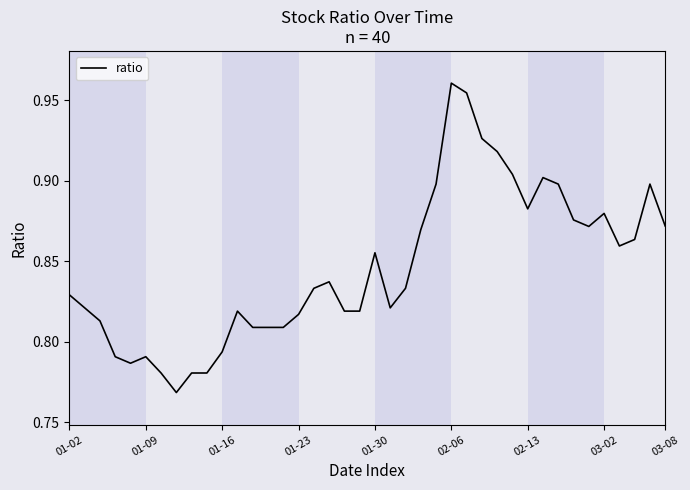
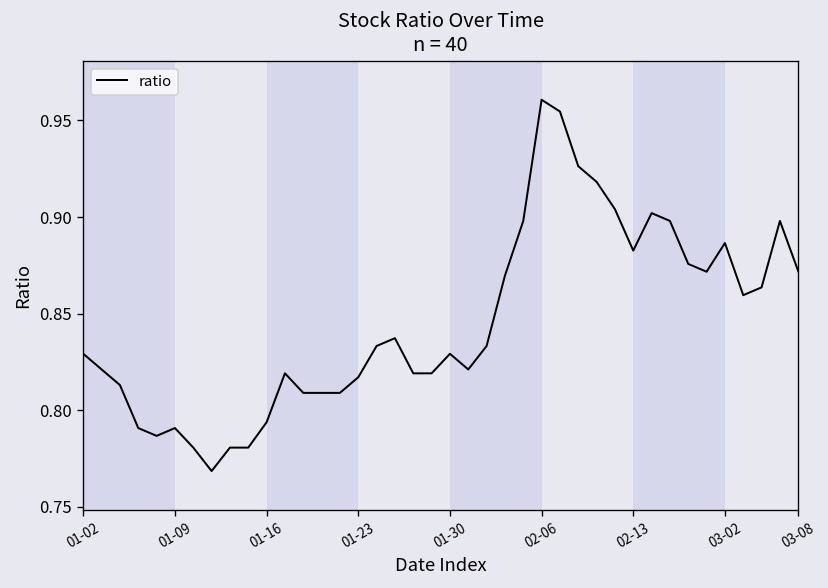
01-30: 0.855 -> 0.829
03-02: 0.880 -> 0.887
